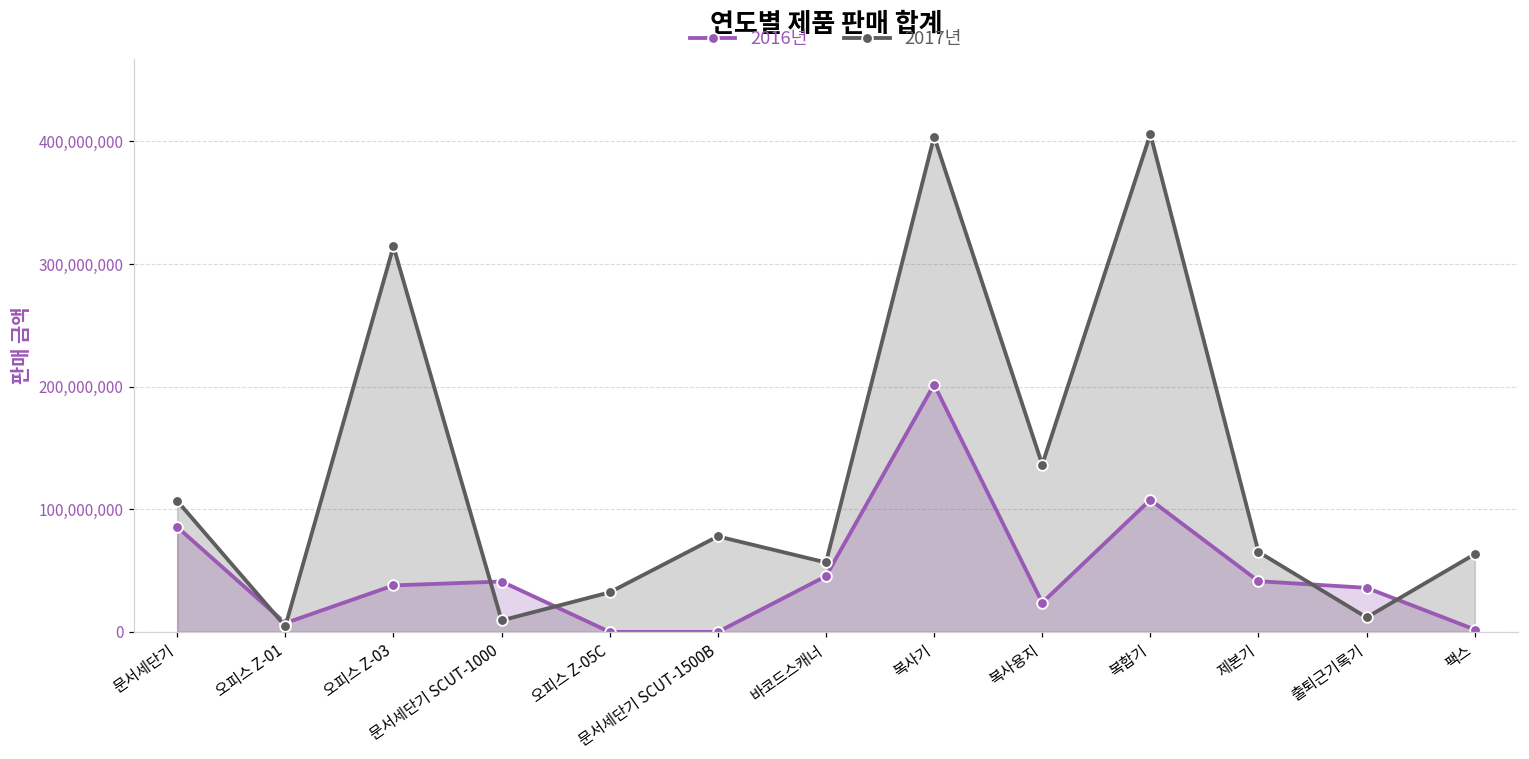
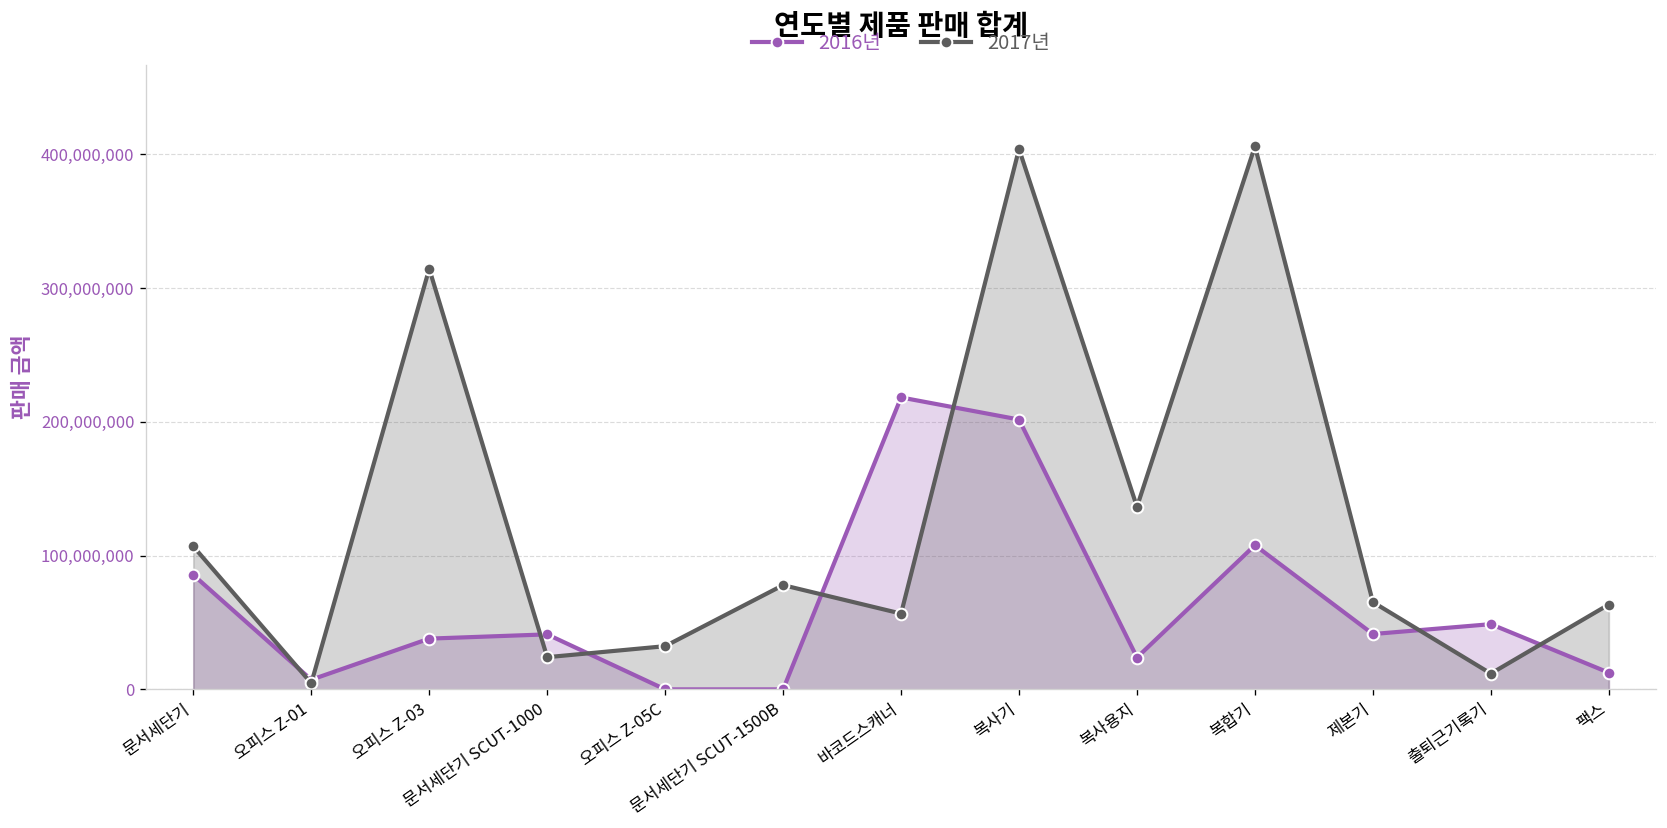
2017년, 문서세단기 SCUT-1000: 9,000,000 -> 24,000,000
2016년, 바코드스캐너: 45,000,000 -> 218,000,000
2016년, 출퇴근기록기: 36,000,000 -> 49,000,000
2016년, 팩스: 2,000,000 -> 12,000,000
